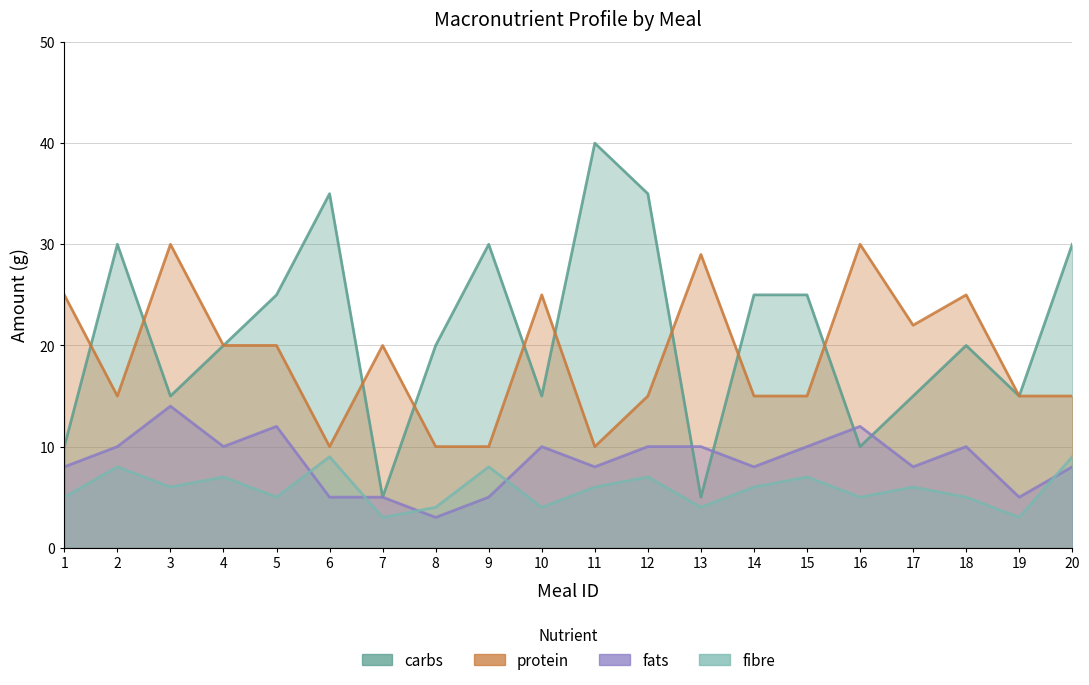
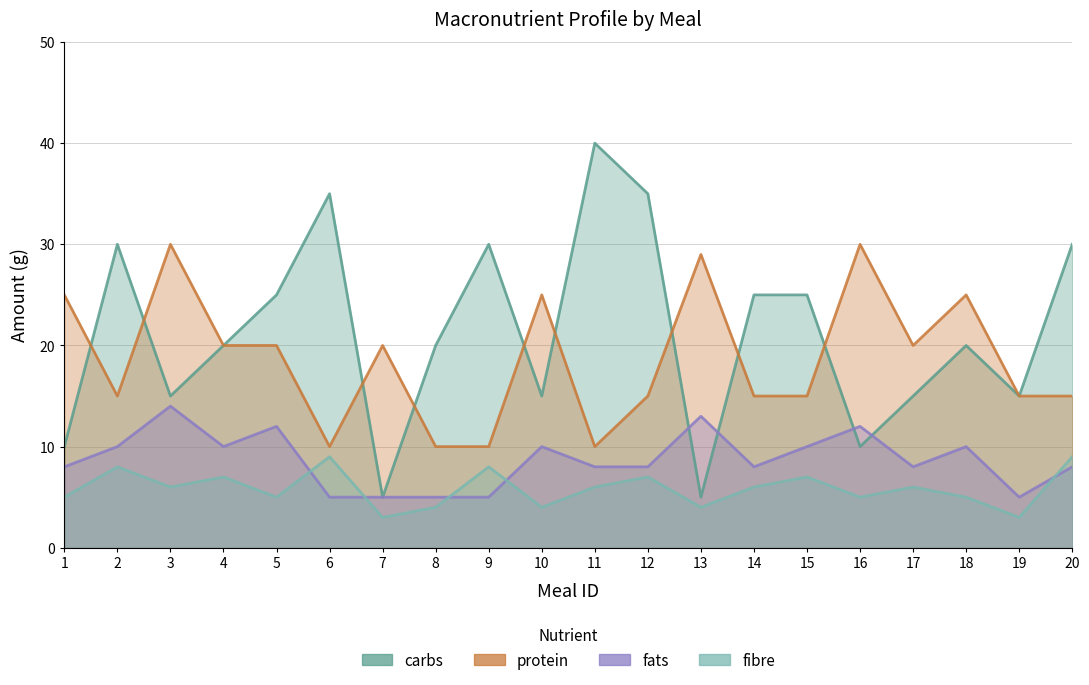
fats, 8: 3 -> 5
fats, 12: 10 -> 8
fats, 13: 10 -> 13
protein, 17: 22 -> 20
